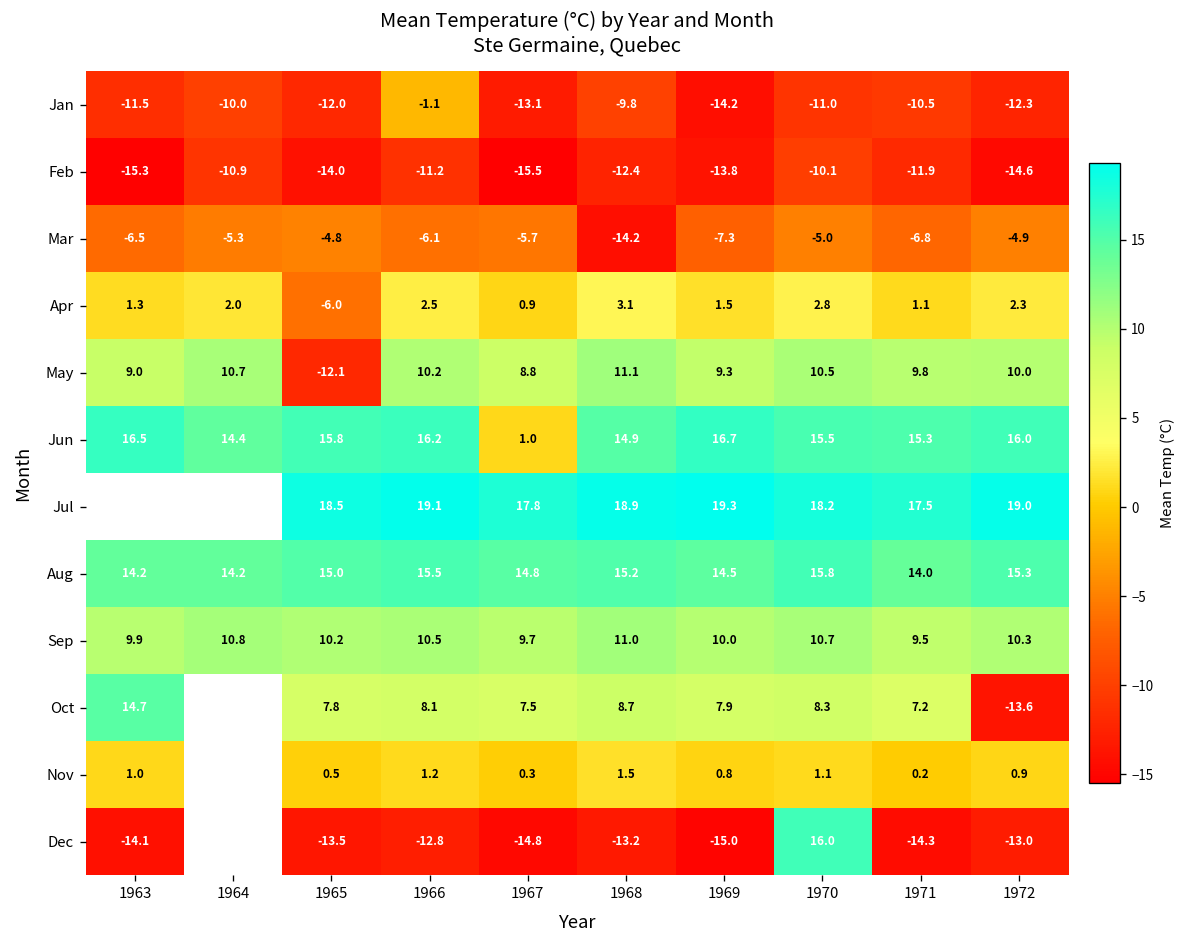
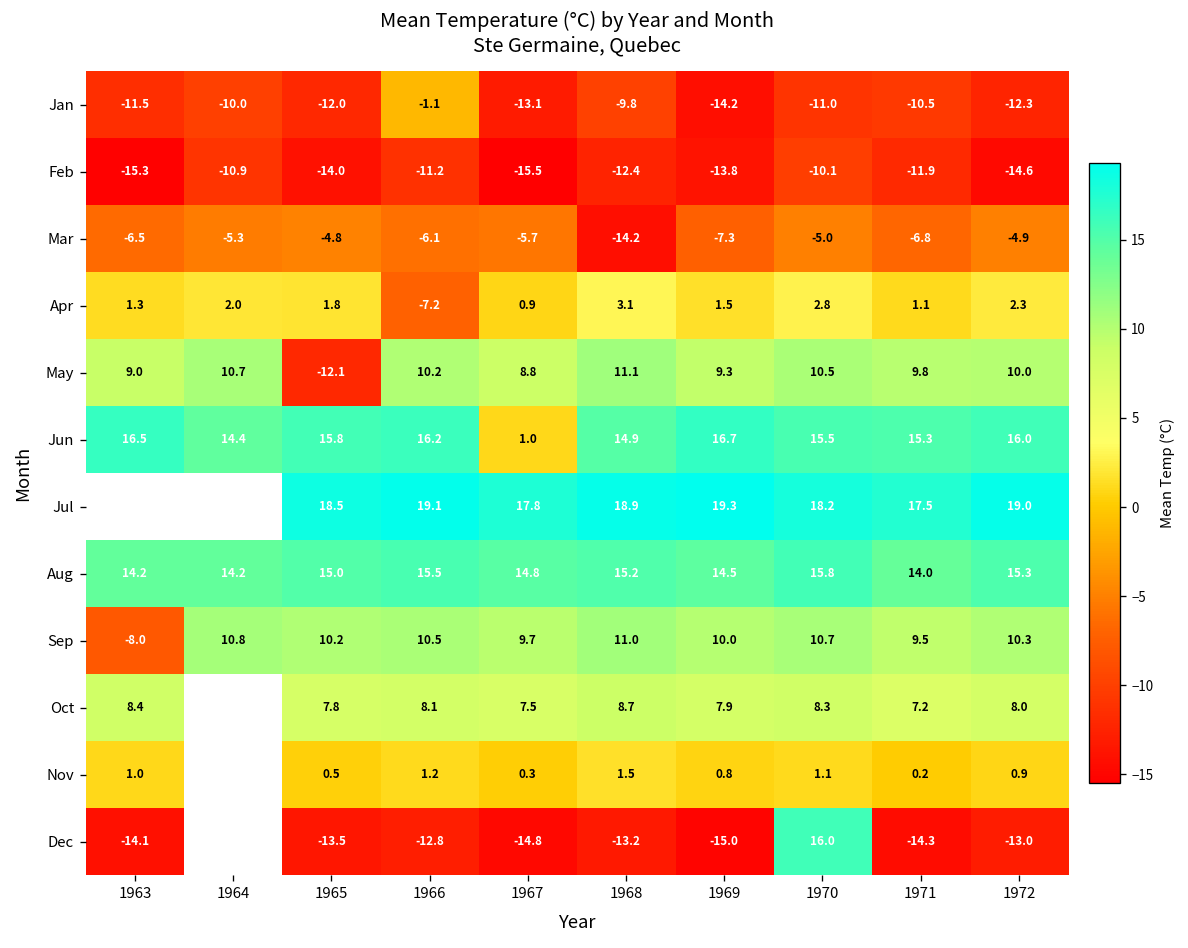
Apr, 1965: -6.0 -> 1.8
Apr, 1966: 2.5 -> -7.2
Sep, 1963: 9.9 -> -8.0
Oct, 1963: 14.7 -> 8.4
Oct, 1972: -13.6 -> 8.0
